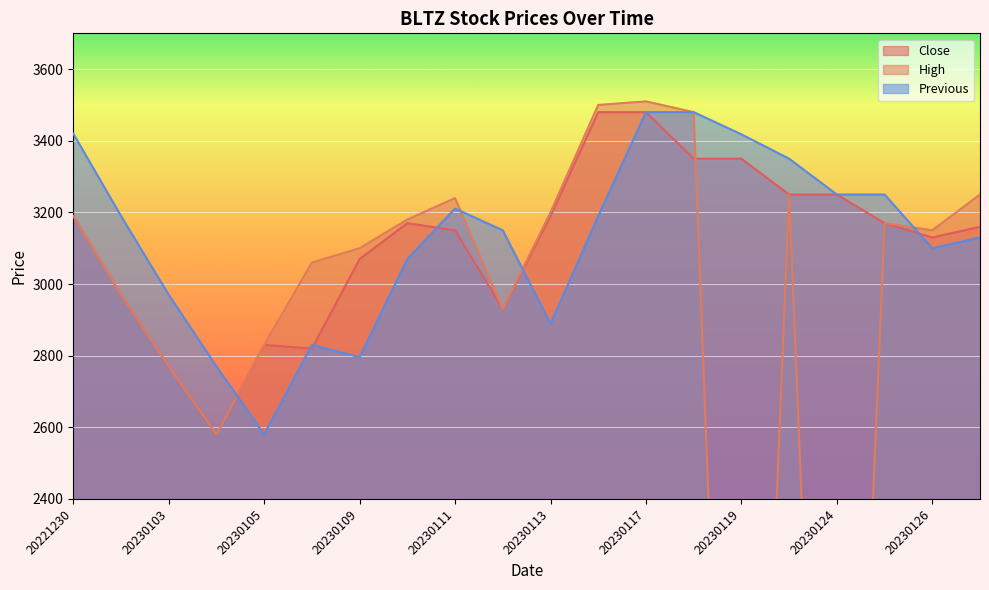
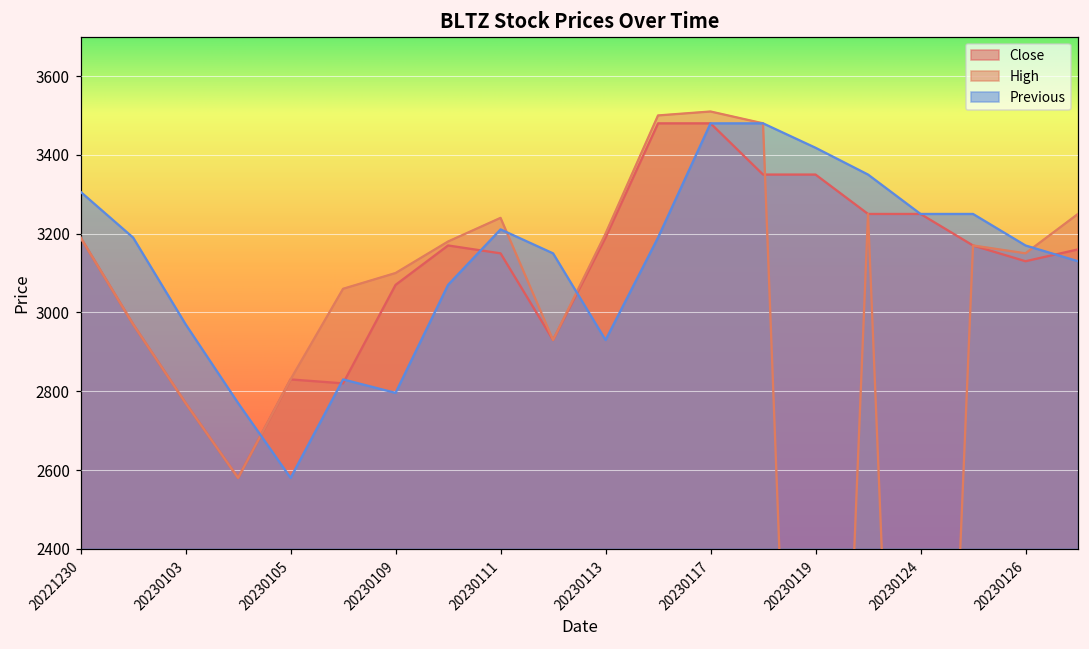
Previous, 20221230: 3420 -> 3310
Previous, 20230113: 2890 -> 2930
Previous, 20230126: 3100 -> 3170
